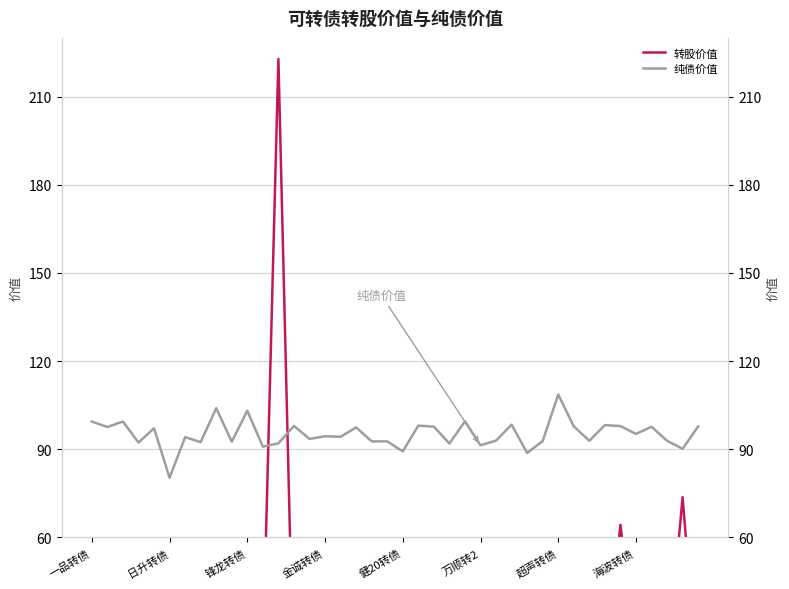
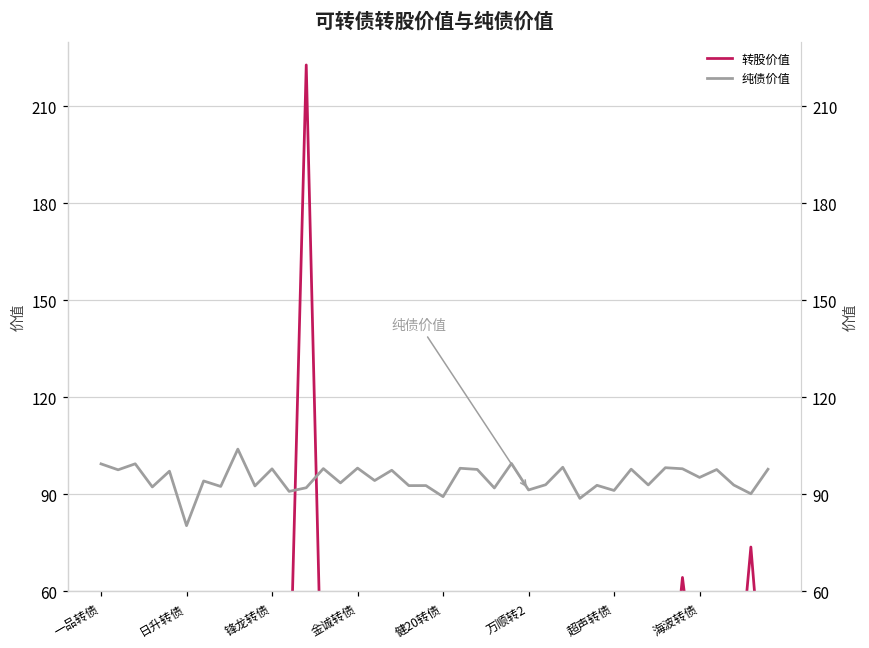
纯债价值, 锋龙转债: 103 -> 98
纯债价值, 金诚转债: 94 -> 98
纯债价值, 超声转债: 109 -> 91
